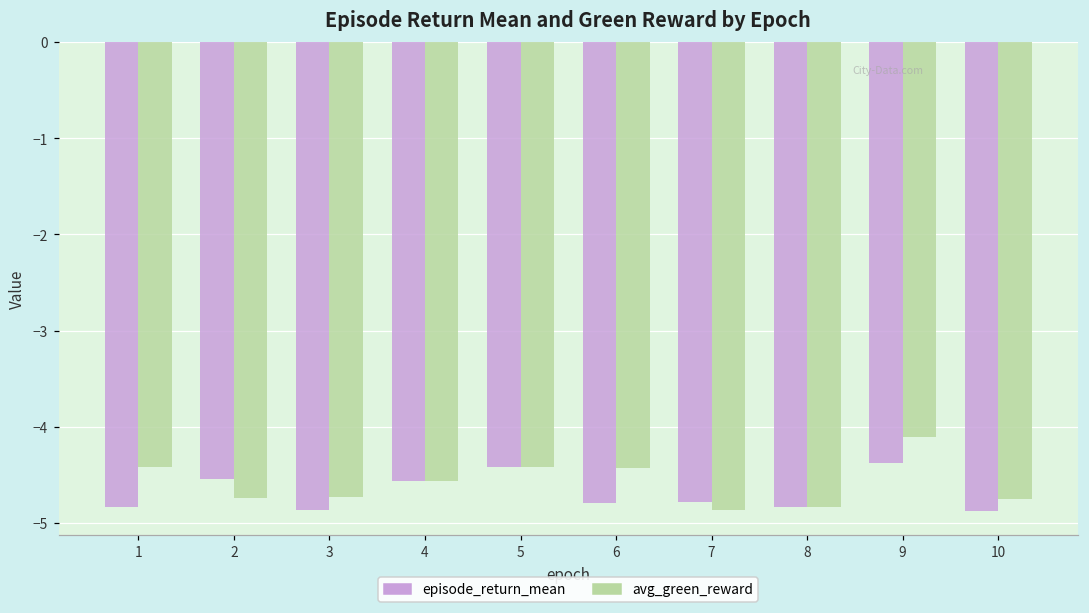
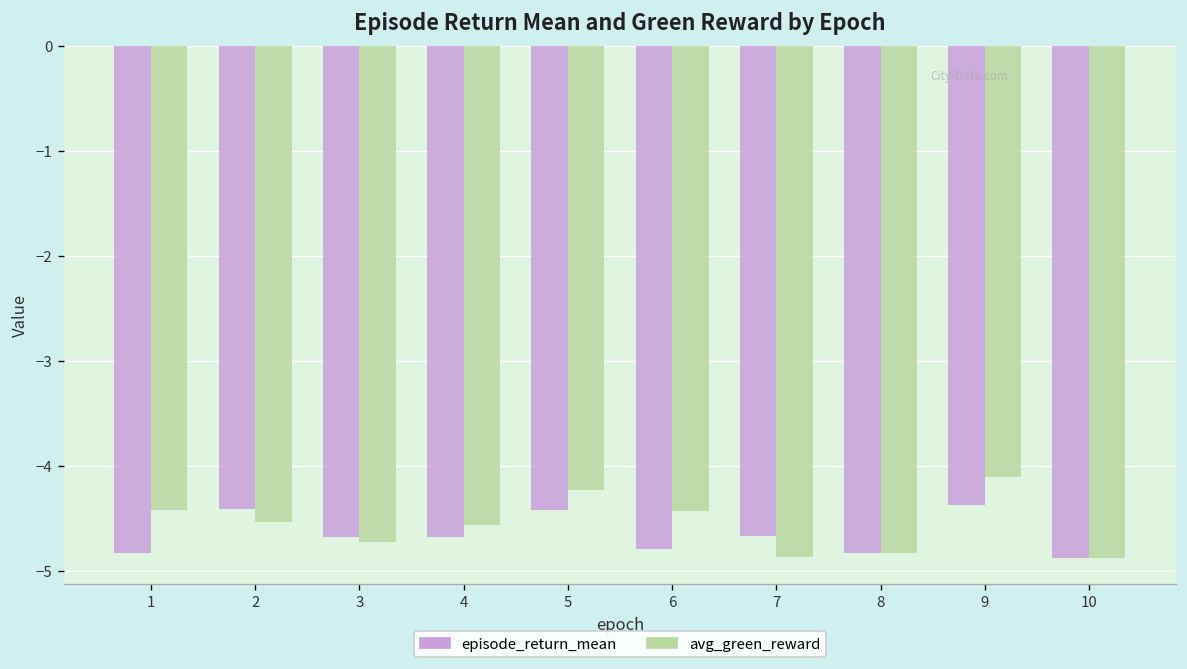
episode_return_mean, 2: -4.5 -> -4.4
avg_green_reward, 2: -4.7 -> -4.5
episode_return_mean, 3: -4.9 -> -4.7
episode_return_mean, 4: -4.6 -> -4.7
avg_green_reward, 5: -4.4 -> -4.2
episode_return_mean, 7: -4.8 -> -4.7
avg_green_reward, 10: -4.8 -> -4.9
